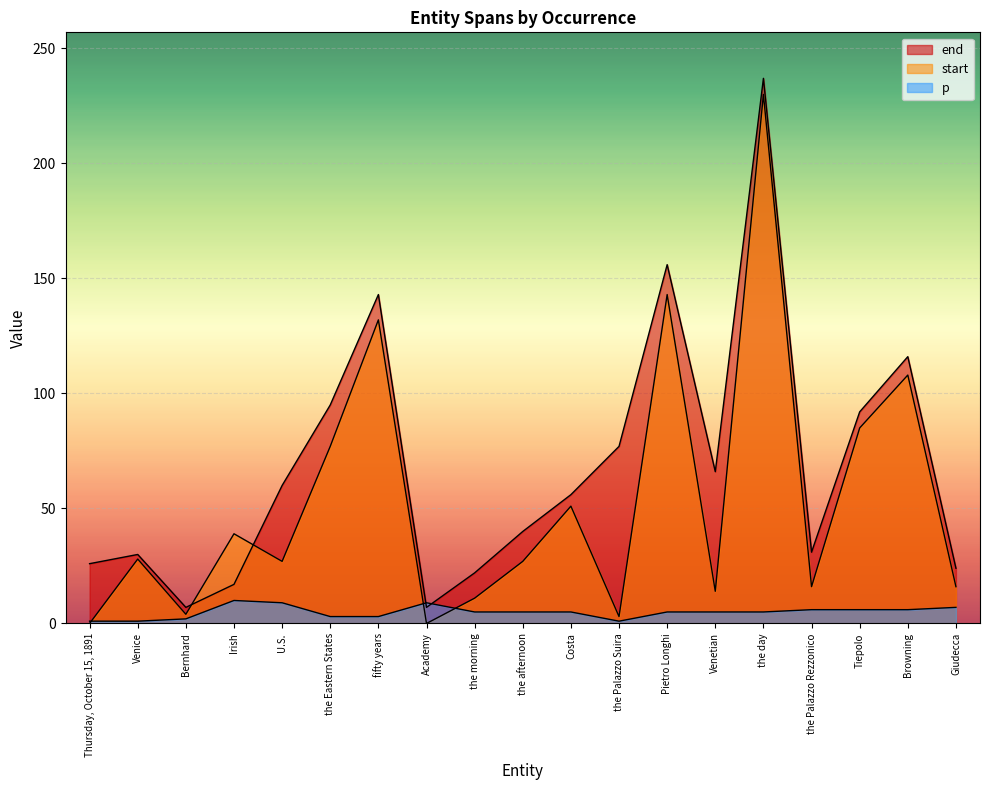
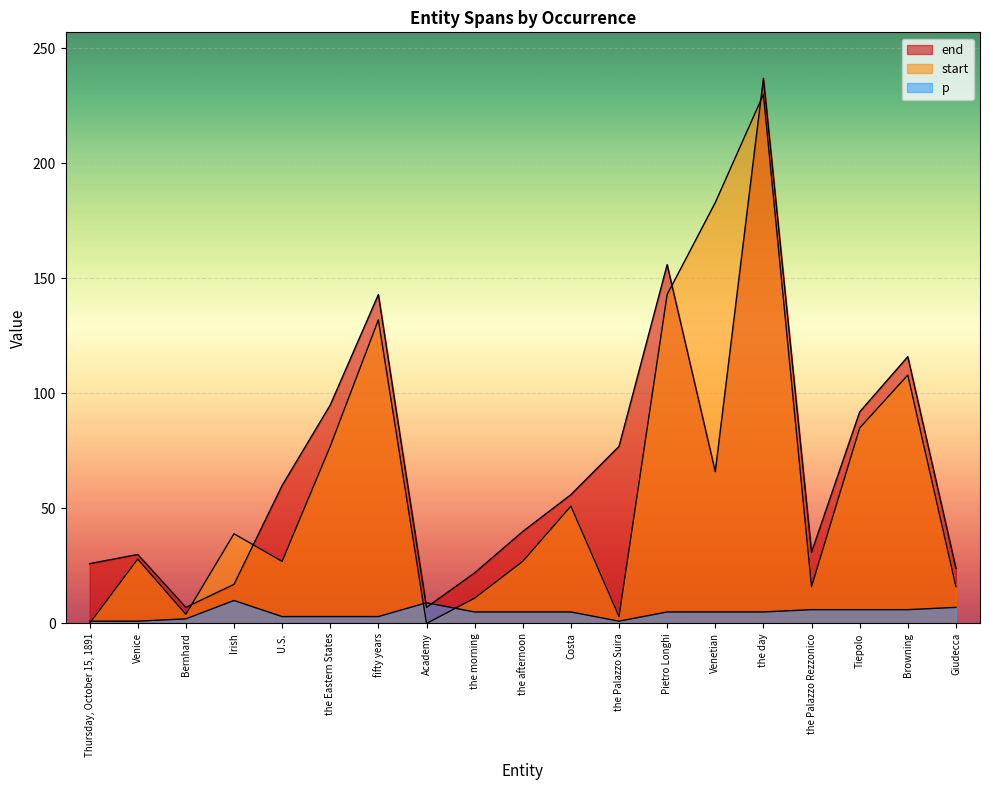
p, U.S.: 9 -> 3
start, Venetian: 14 -> 183
